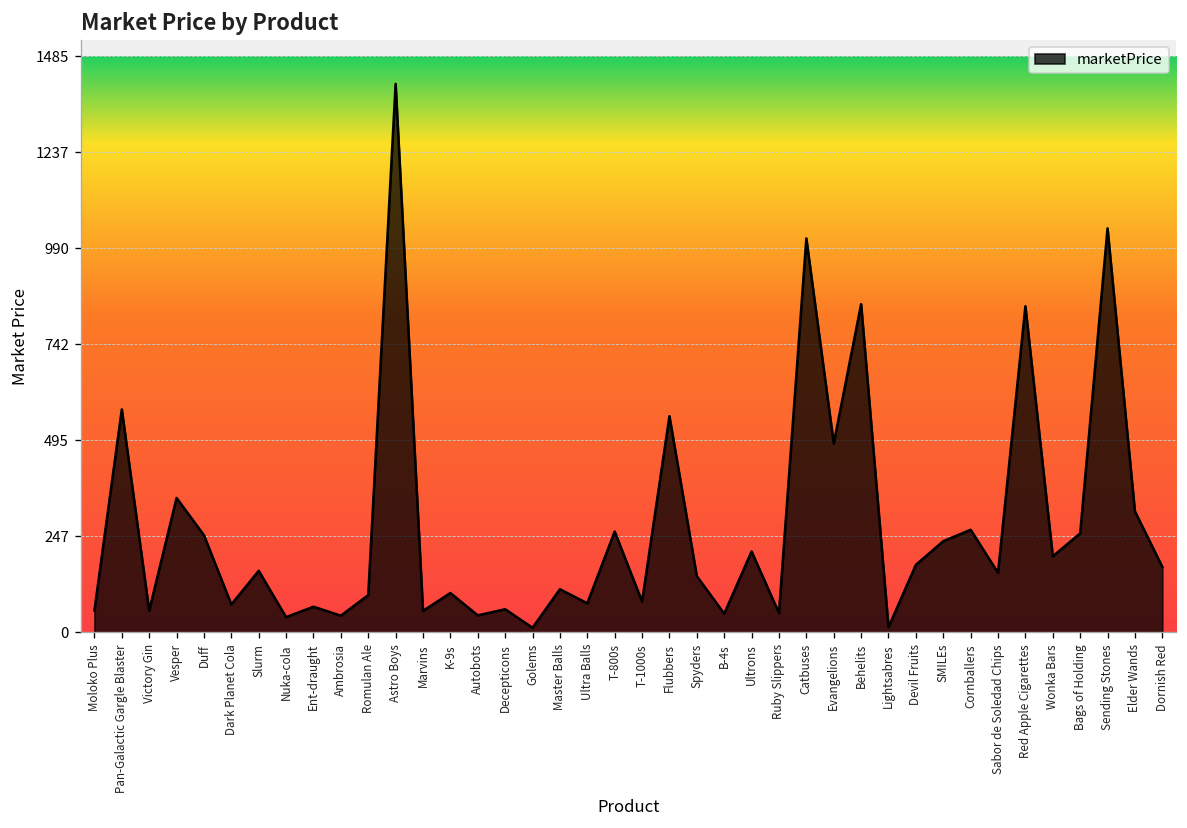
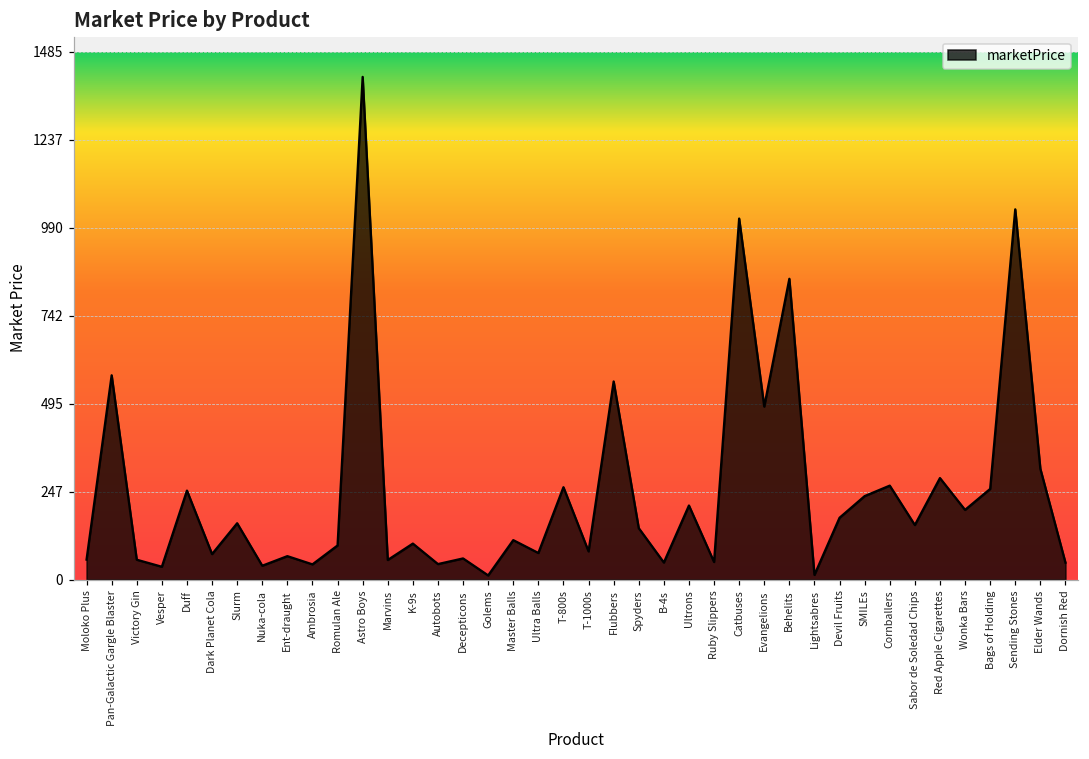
Vesper: 350 -> 40
Red Apple Cigarettes: 840 -> 290
Dornish Red: 170 -> 50
